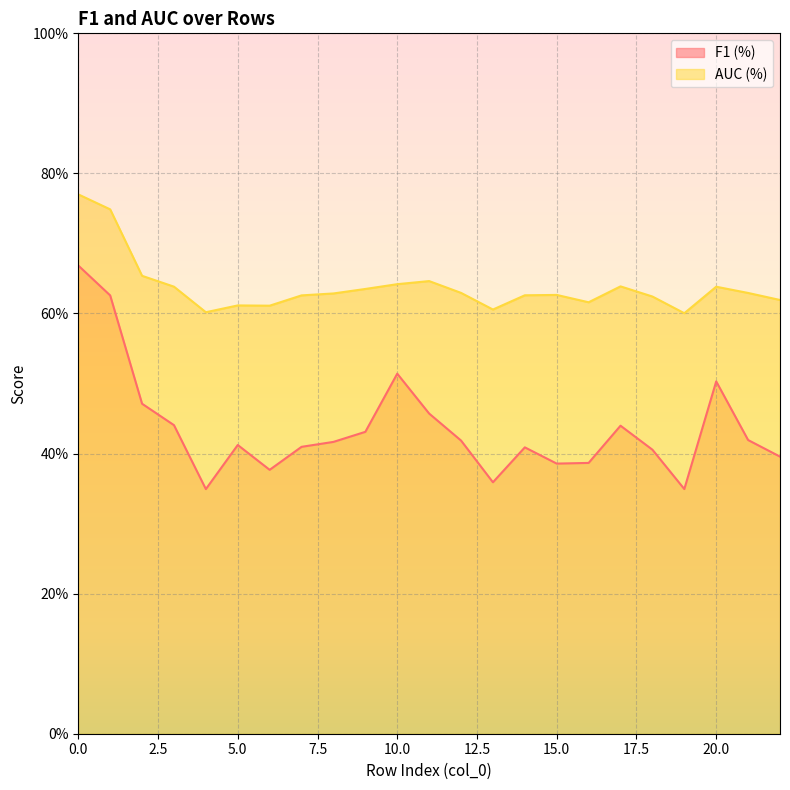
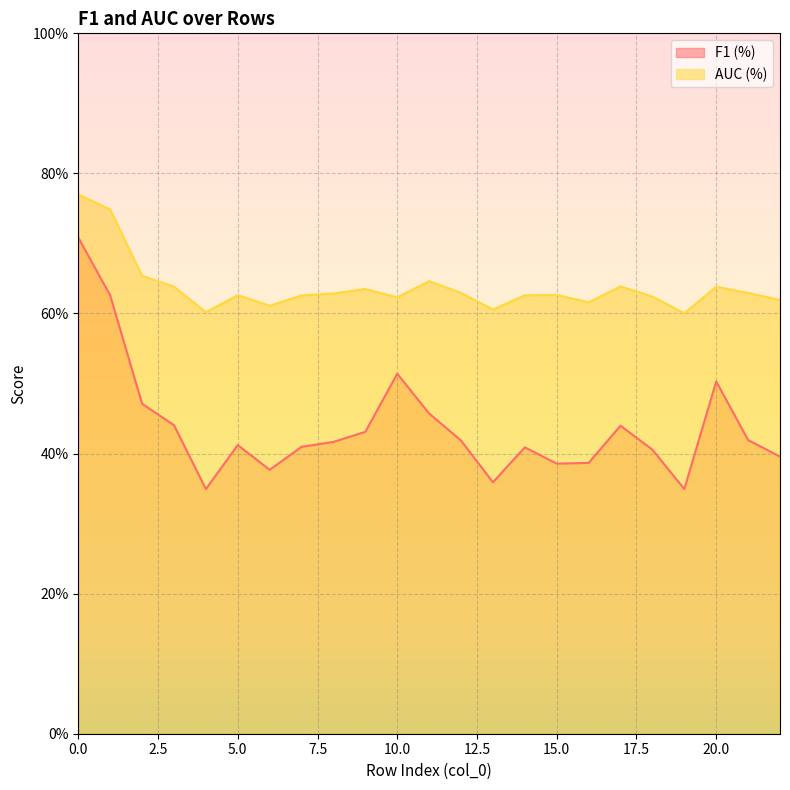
F1 (%), 0.0: 67% -> 71%
AUC (%), 5.0: 61% -> 63%
AUC (%), 10.0: 64% -> 62%
